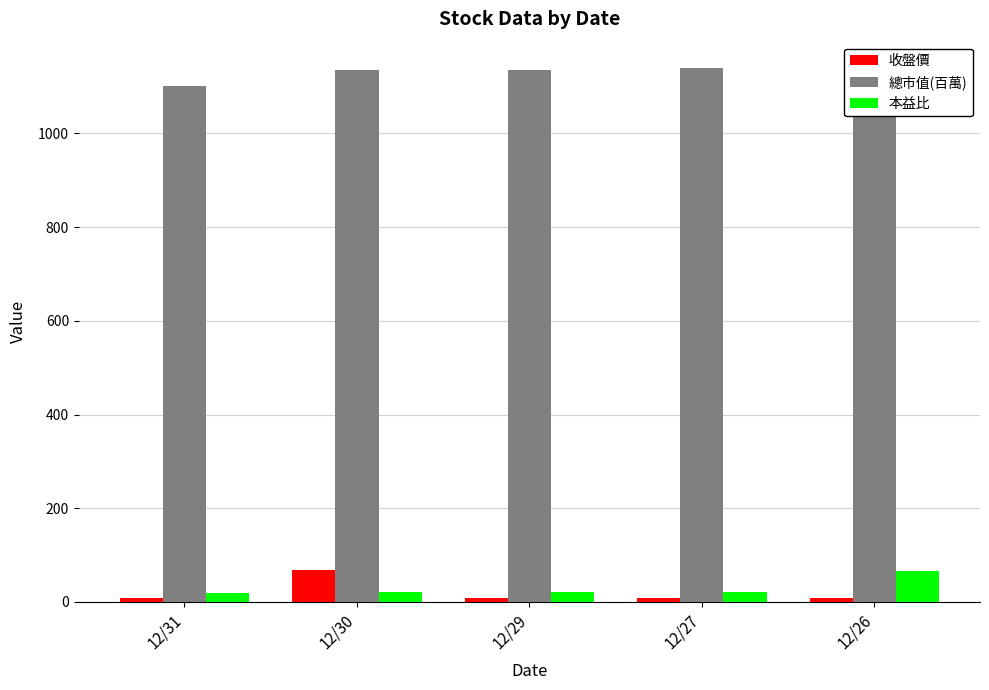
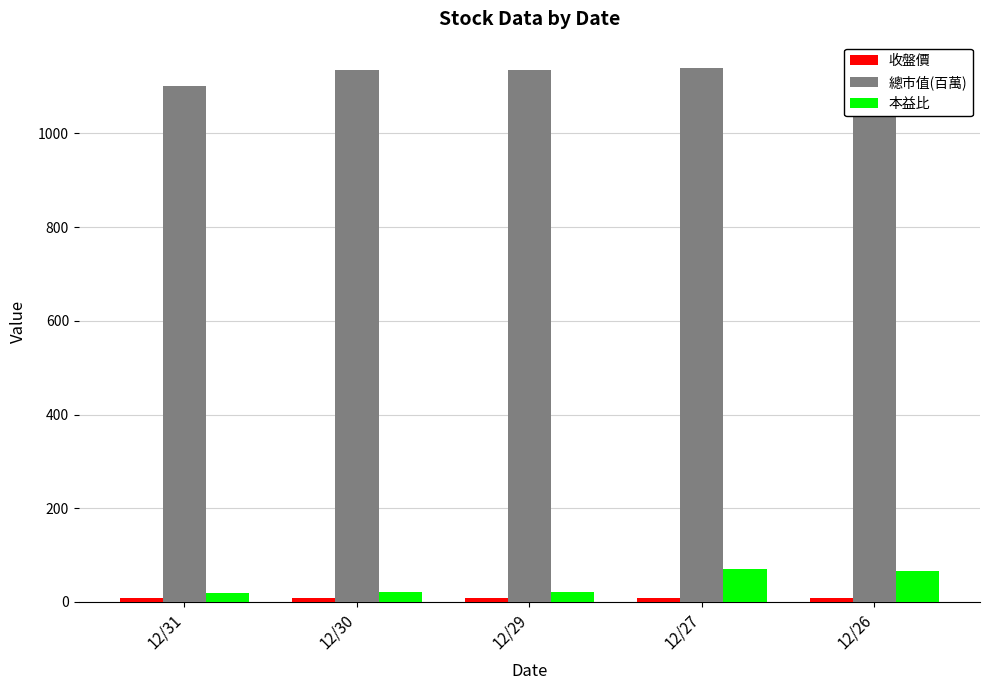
收盤價, 12/30: 70 -> 10
本益比, 12/27: 20 -> 70
